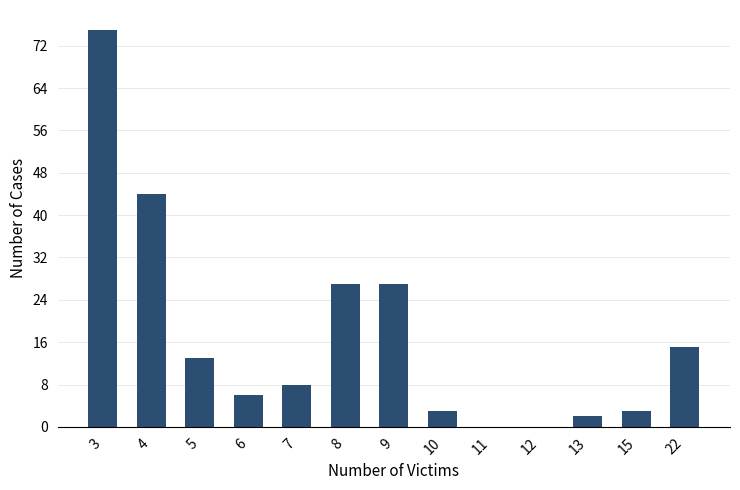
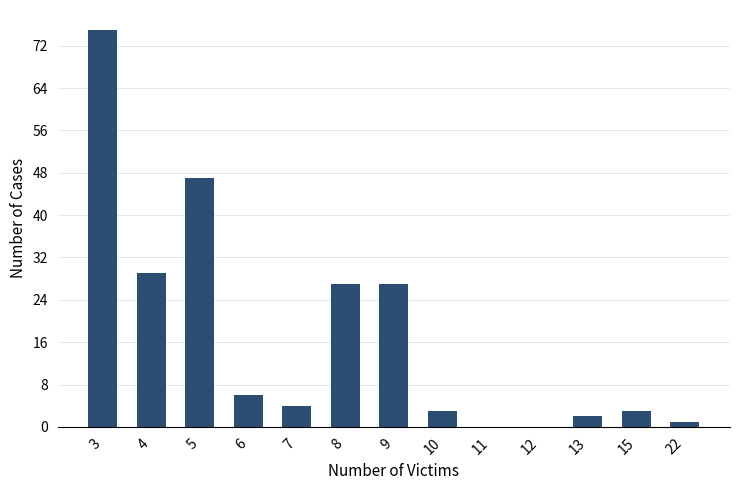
4: 44 -> 29
5: 13 -> 47
7: 8 -> 4
22: 15 -> 1
